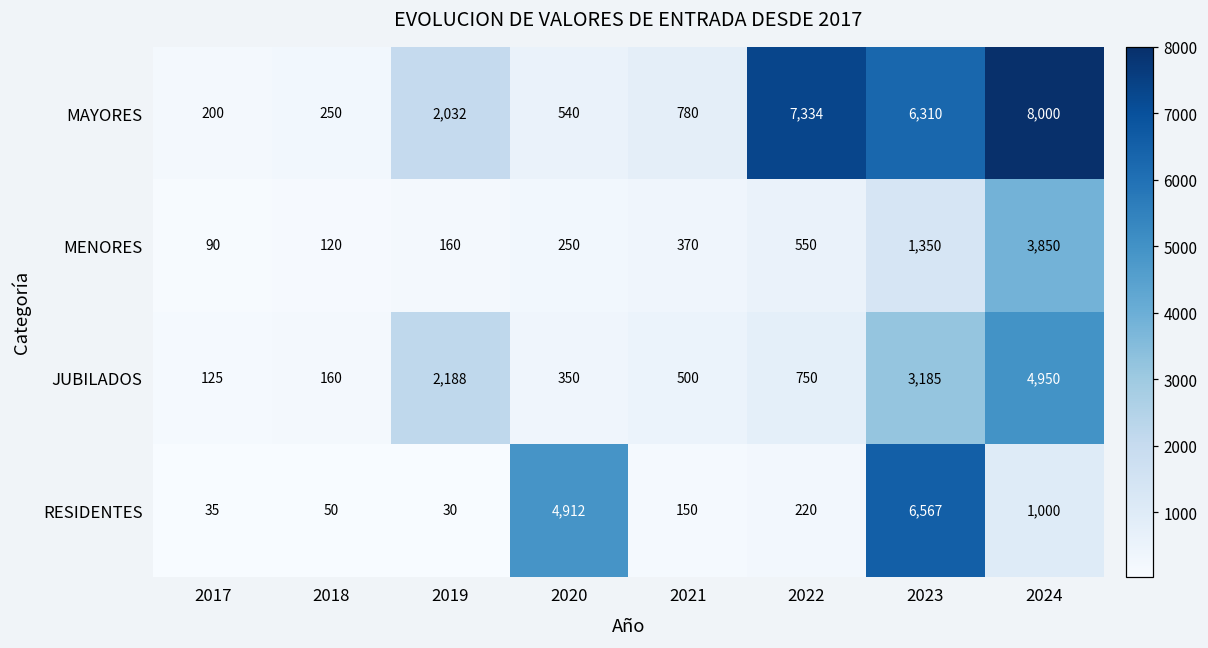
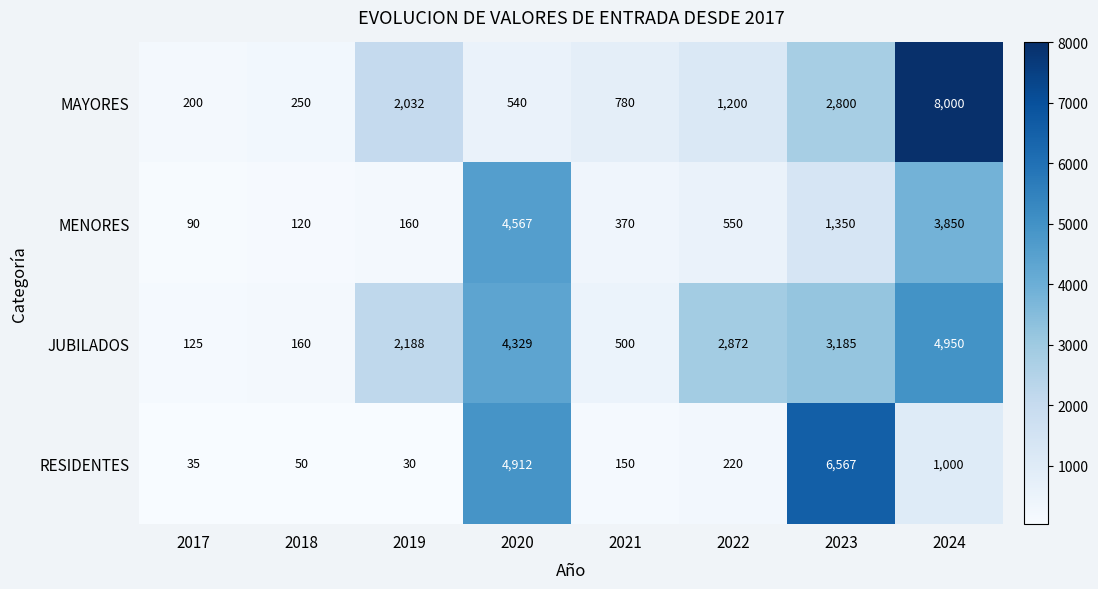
MAYORES, 2022: 7,334 -> 1,200
MAYORES, 2023: 6,310 -> 2,800
MENORES, 2020: 250 -> 4,567
JUBILADOS, 2020: 350 -> 4,329
JUBILADOS, 2022: 750 -> 2,872
